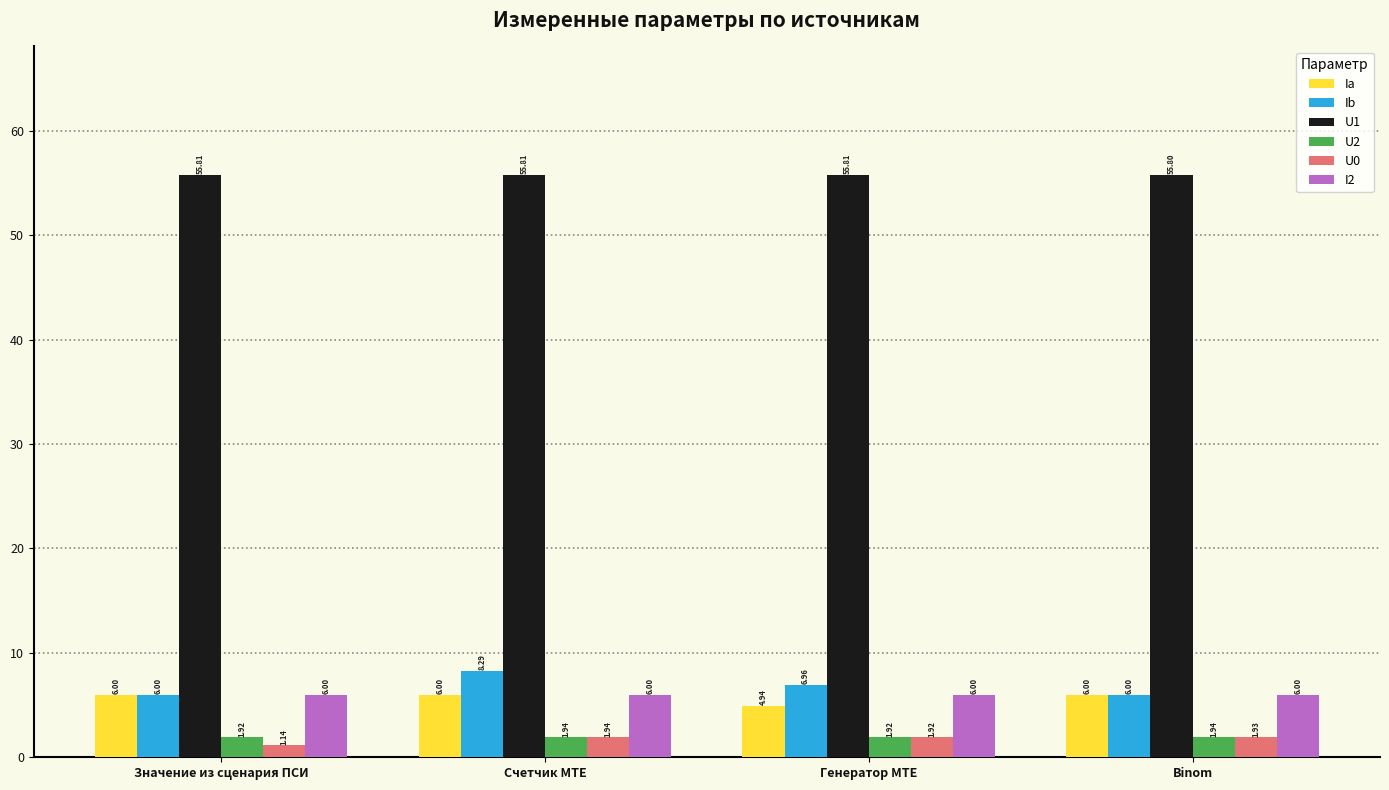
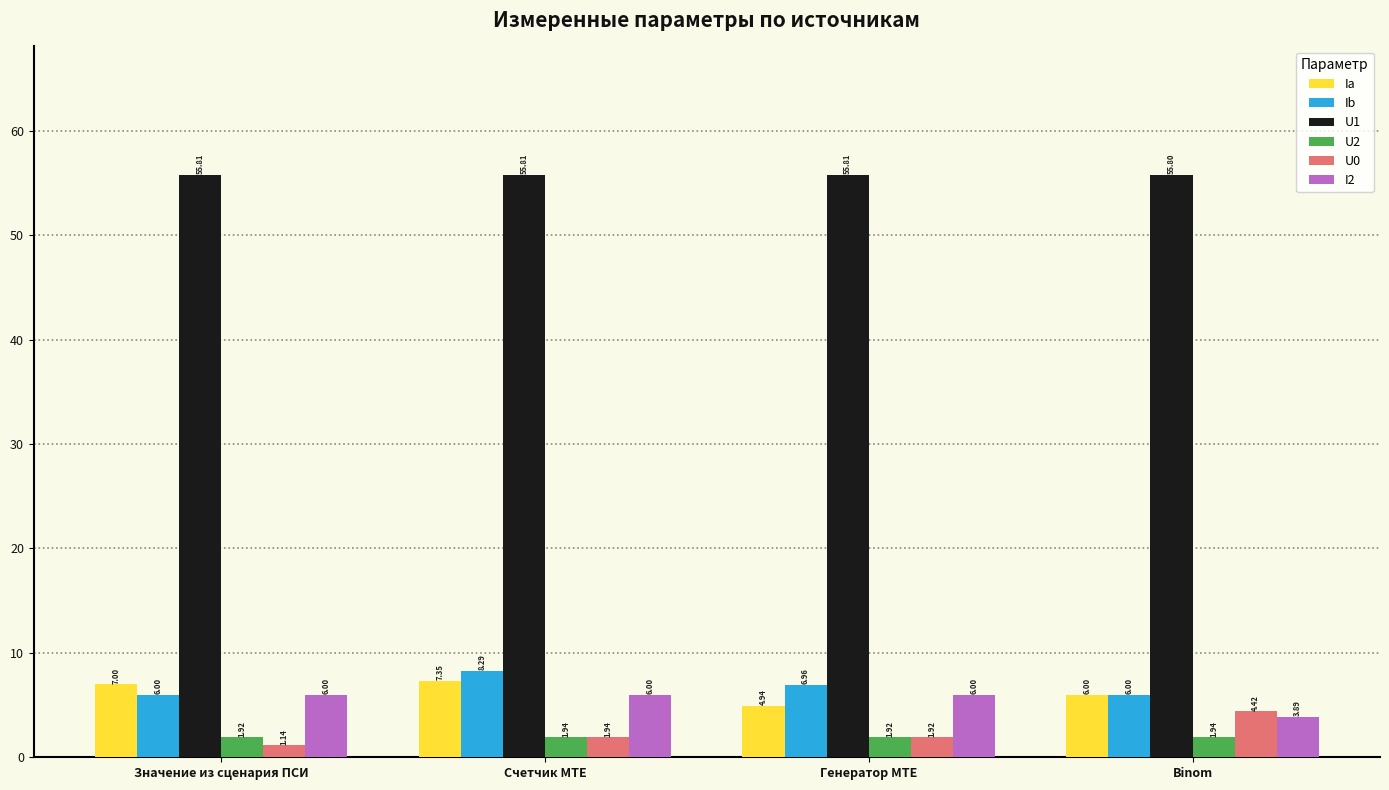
Ia, Значение из сценария ПСИ: 6.00 -> 7.00
Ia, Счетчик MTE: 6.00 -> 7.35
U0, Binom: 1.93 -> 4.42
I2, Binom: 6.00 -> 3.89
